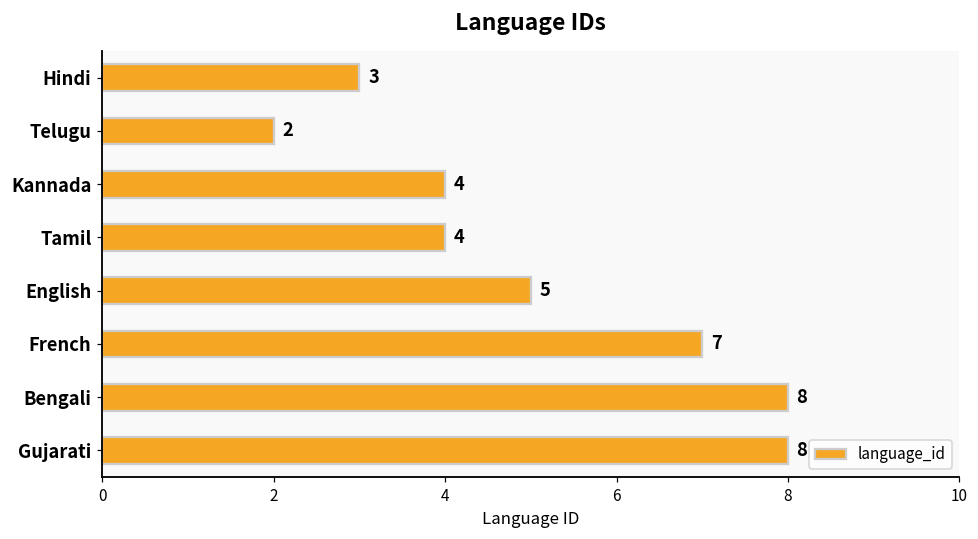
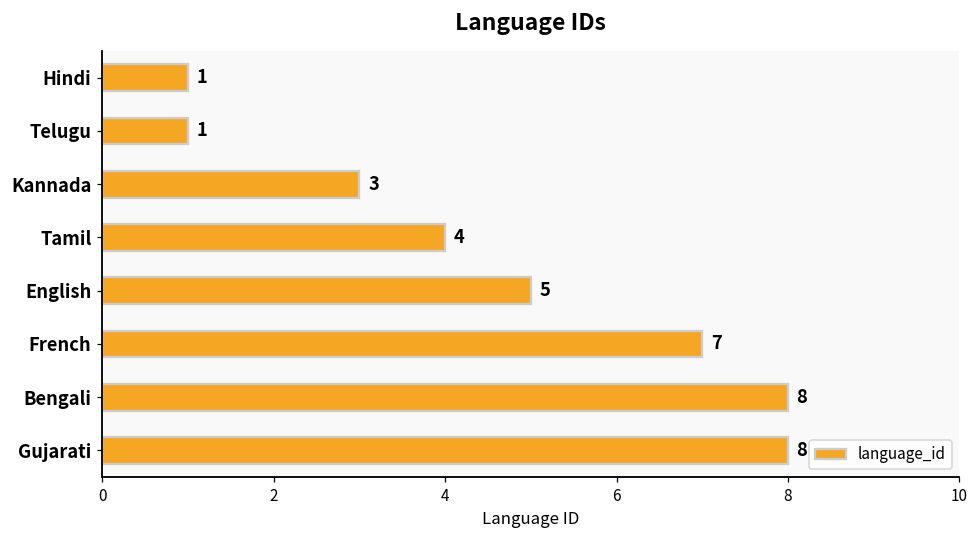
Hindi: 3 -> 1
Telugu: 2 -> 1
Kannada: 4 -> 3
